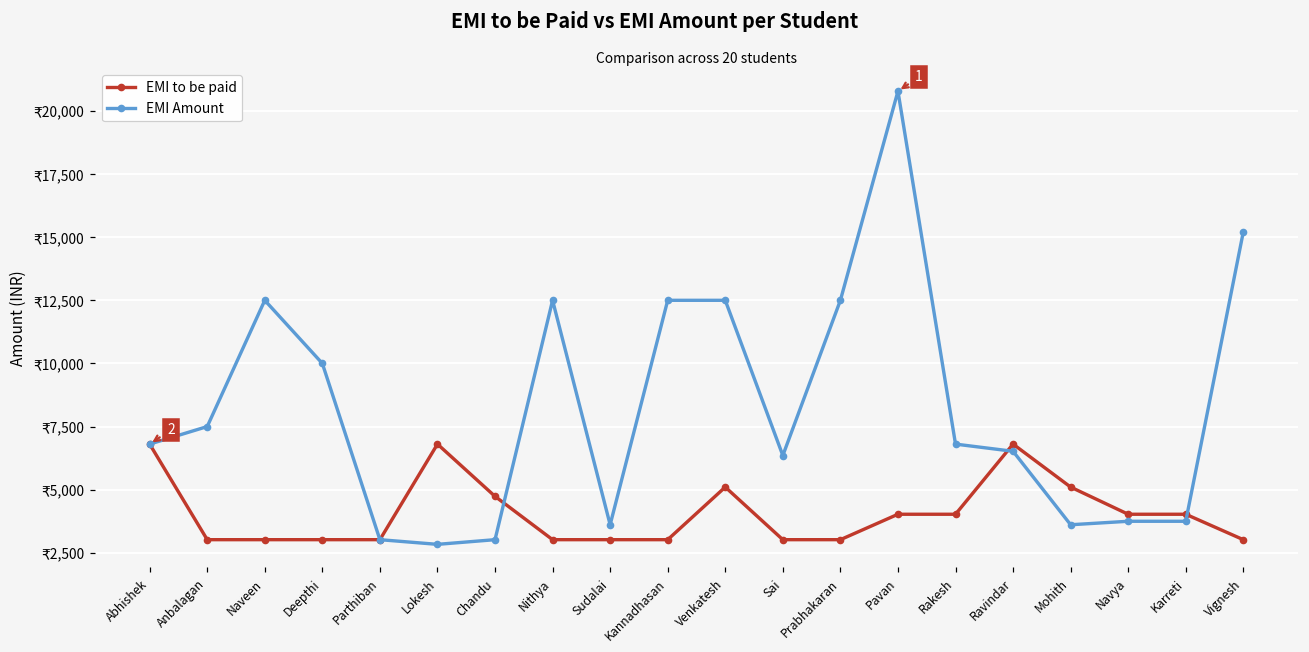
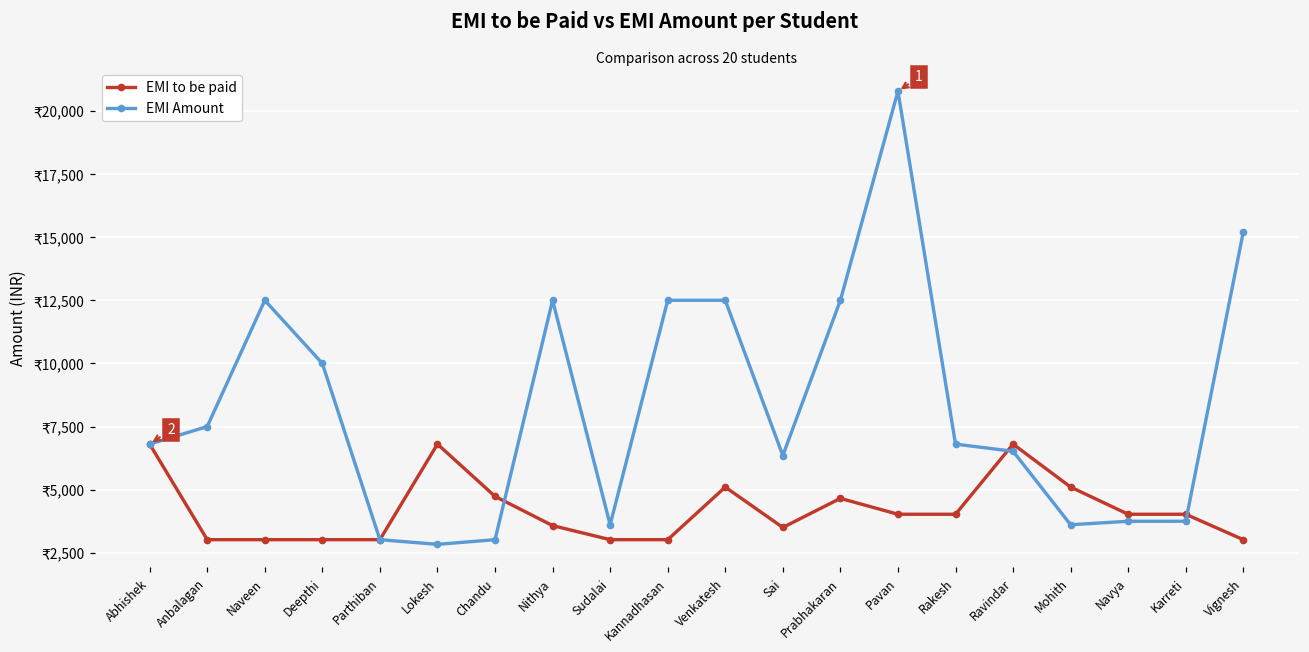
EMI to be paid, Nithya: ₹3,000 -> ₹3,600
EMI to be paid, Sai: ₹3,000 -> ₹3,500
EMI to be paid, Prabhakaran: ₹3,000 -> ₹4,700
